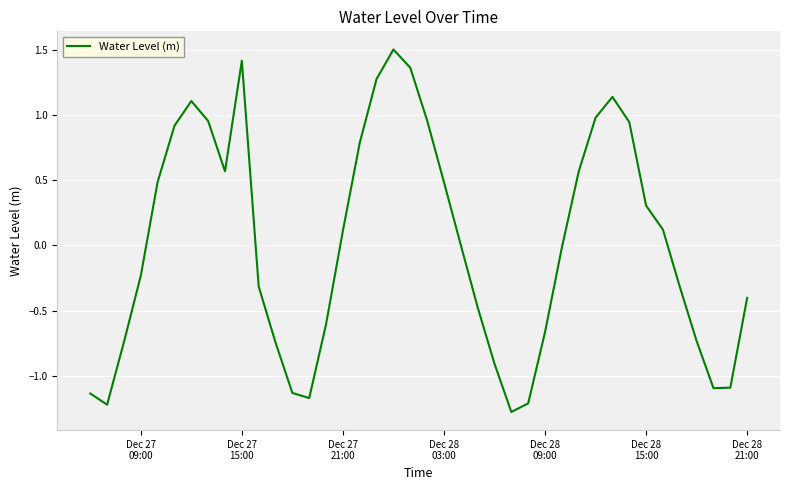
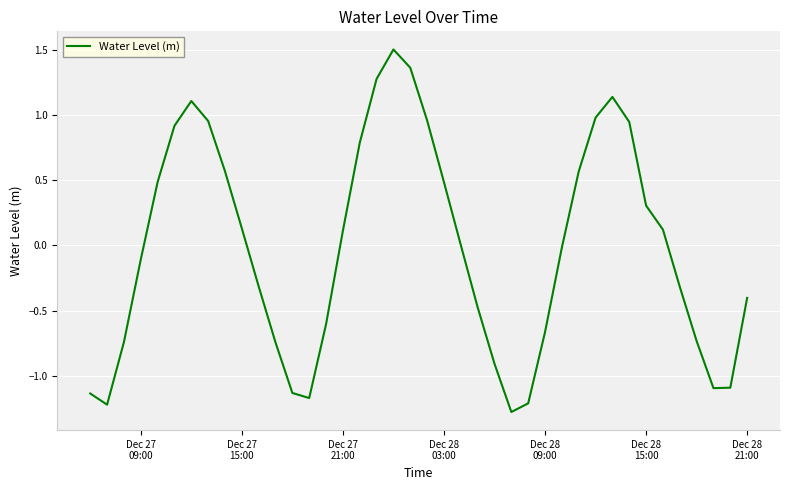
Dec 27 09:00: -0.23 -> -0.11
Dec 27 15:00: 1.42 -> 0.13
